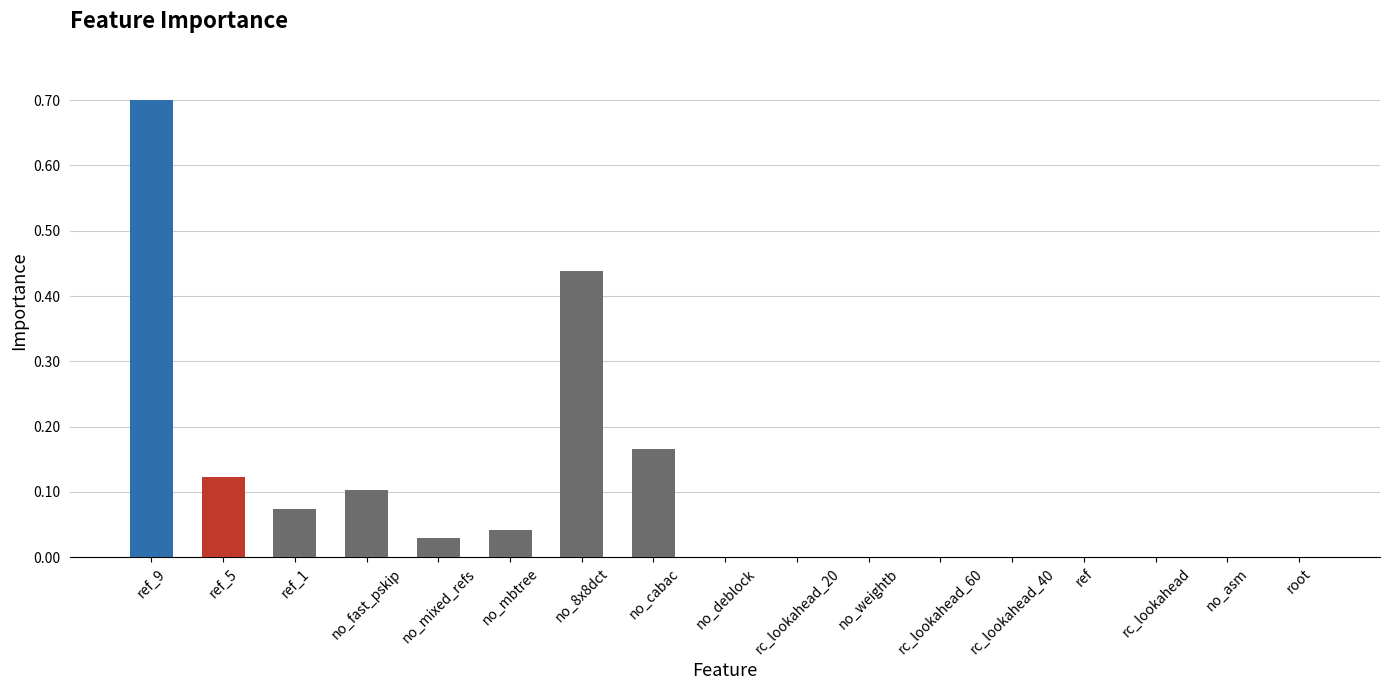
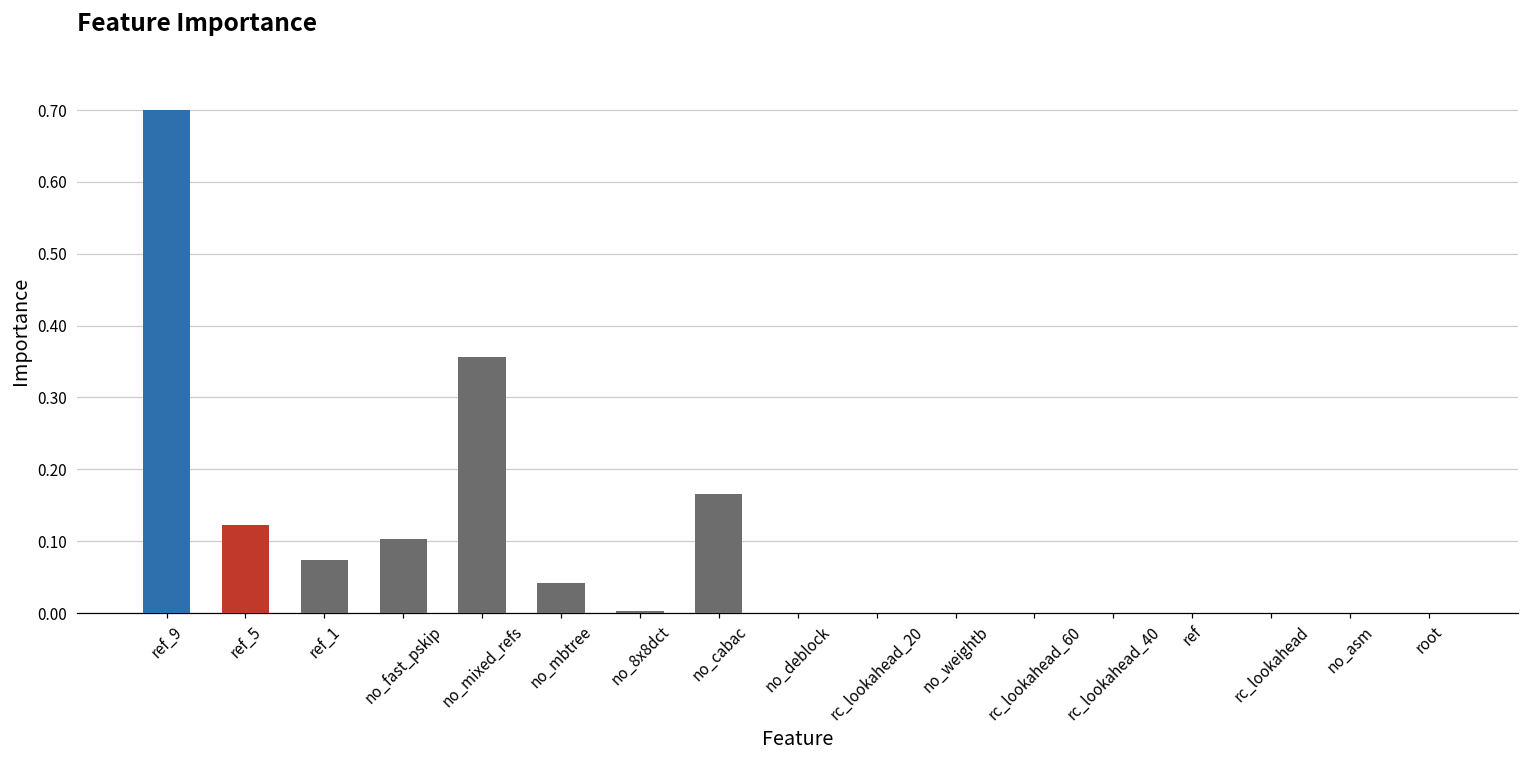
no_mixed_refs: 0.03 -> 0.36
no_8x8dct: 0.44 -> 0.00
